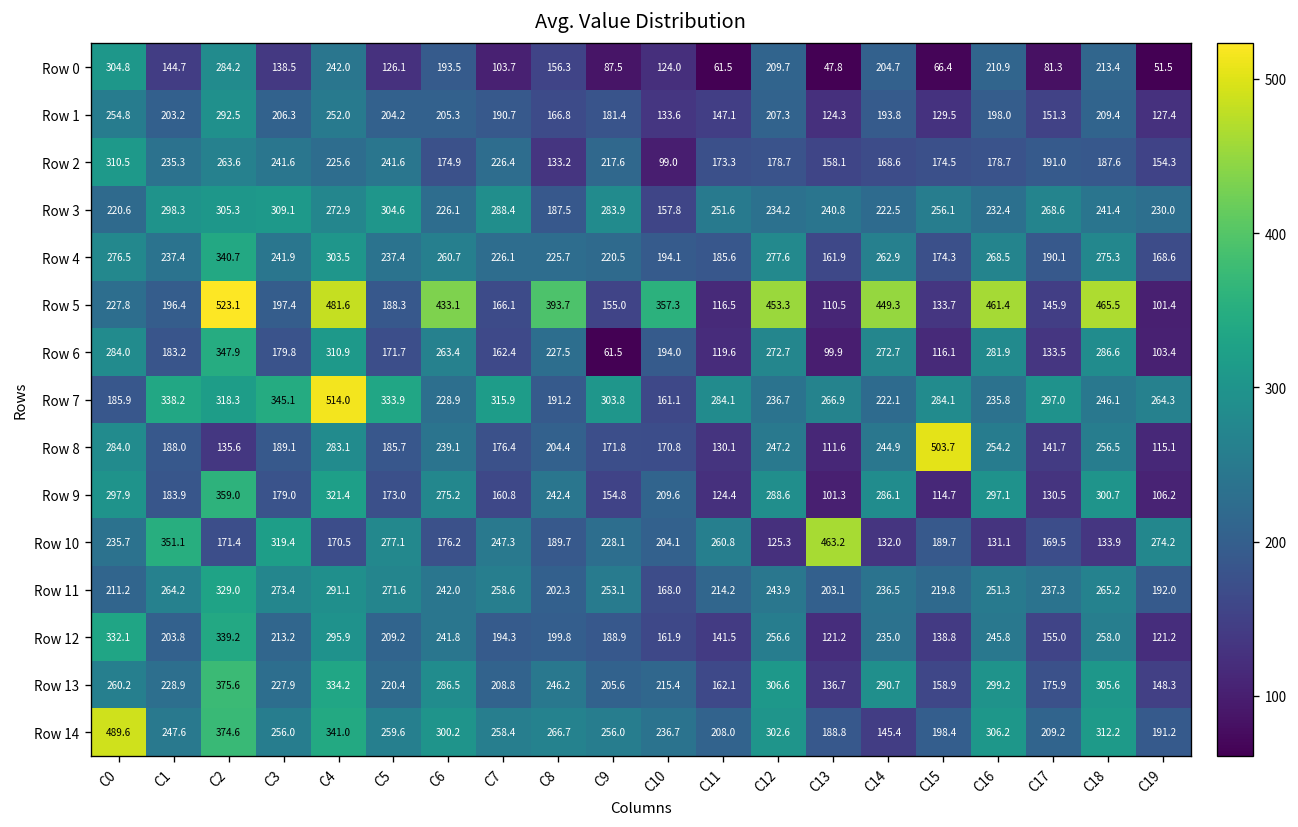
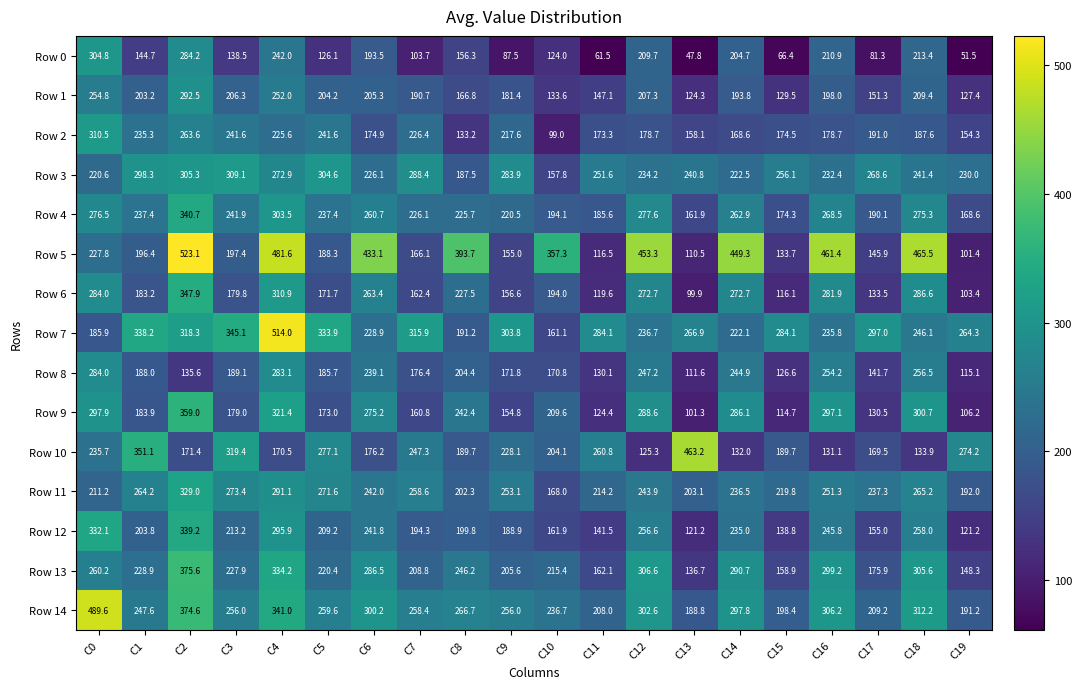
Row 6, C9: 61.5 -> 156.6
Row 8, C15: 503.7 -> 126.6
Row 14, C14: 145.4 -> 297.8
